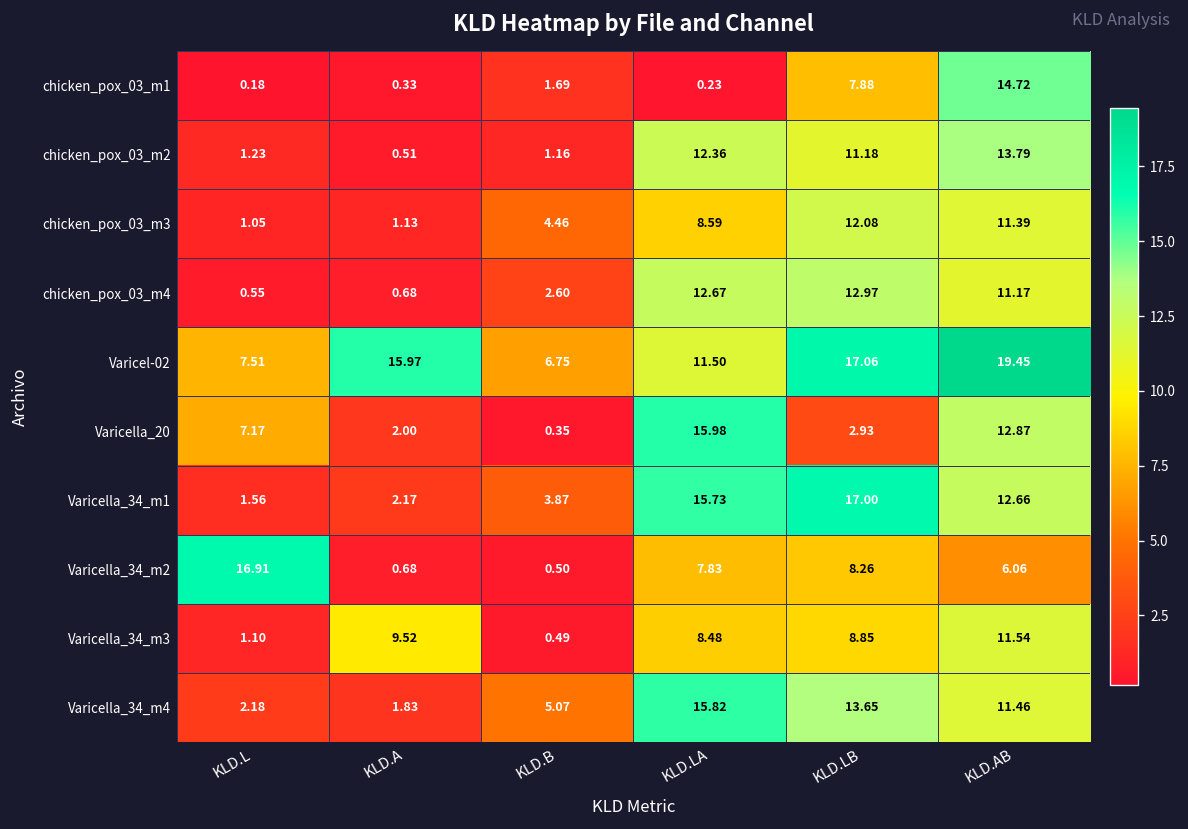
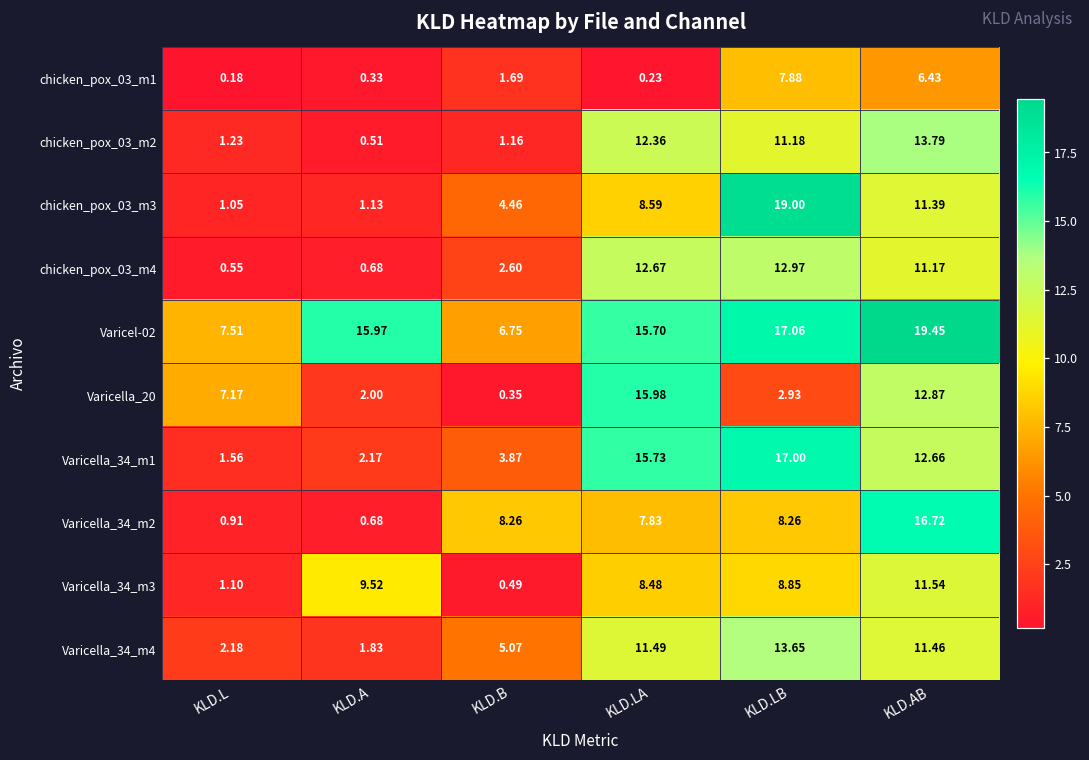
chicken_pox_03_m1, KLD.AB: 14.72 -> 6.43
chicken_pox_03_m3, KLD.LB: 12.08 -> 19.00
Varicel-02, KLD.LA: 11.50 -> 15.70
Varicella_34_m2, KLD.L: 16.91 -> 0.91
Varicella_34_m2, KLD.B: 0.50 -> 8.26
Varicella_34_m2, KLD.AB: 6.06 -> 16.72
Varicella_34_m4, KLD.LA: 15.82 -> 11.49
